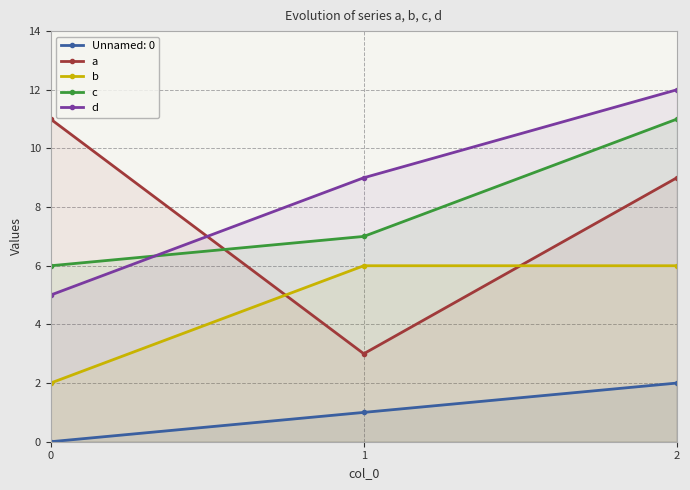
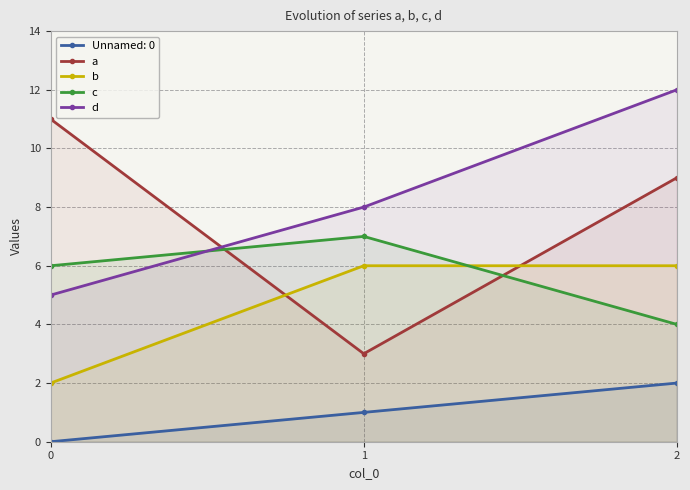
d, 1: 9 -> 8
c, 2: 11 -> 4
